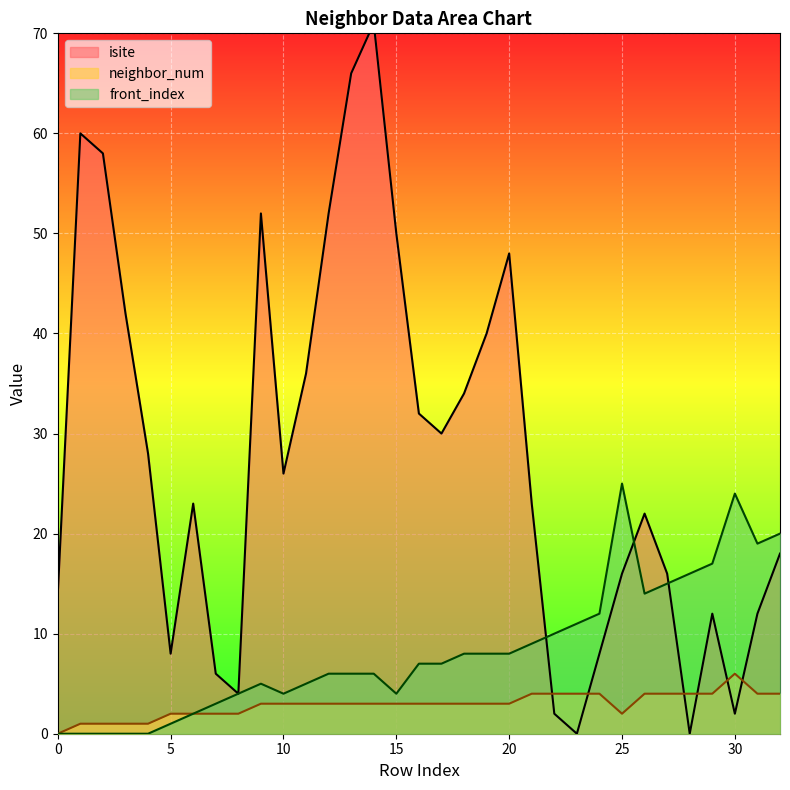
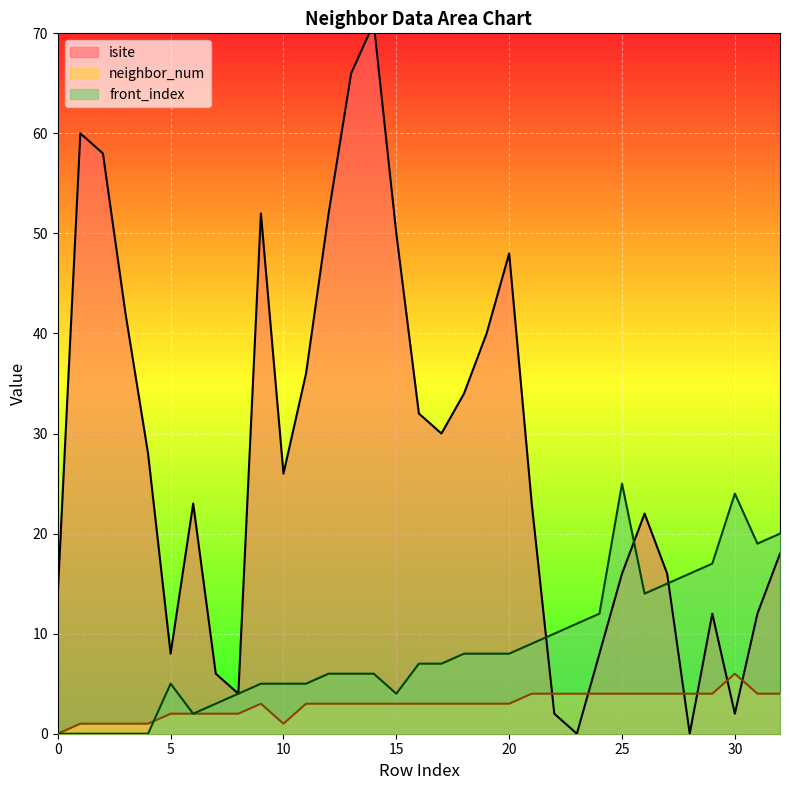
front_index, 5: 1 -> 5
neighbor_num, 10: 3 -> 1
front_index, 10: 4 -> 5
neighbor_num, 25: 2 -> 4
